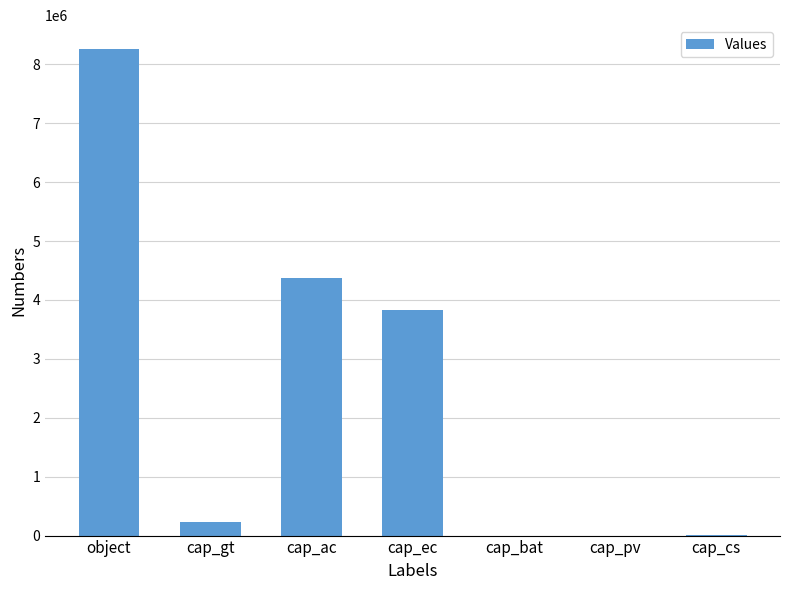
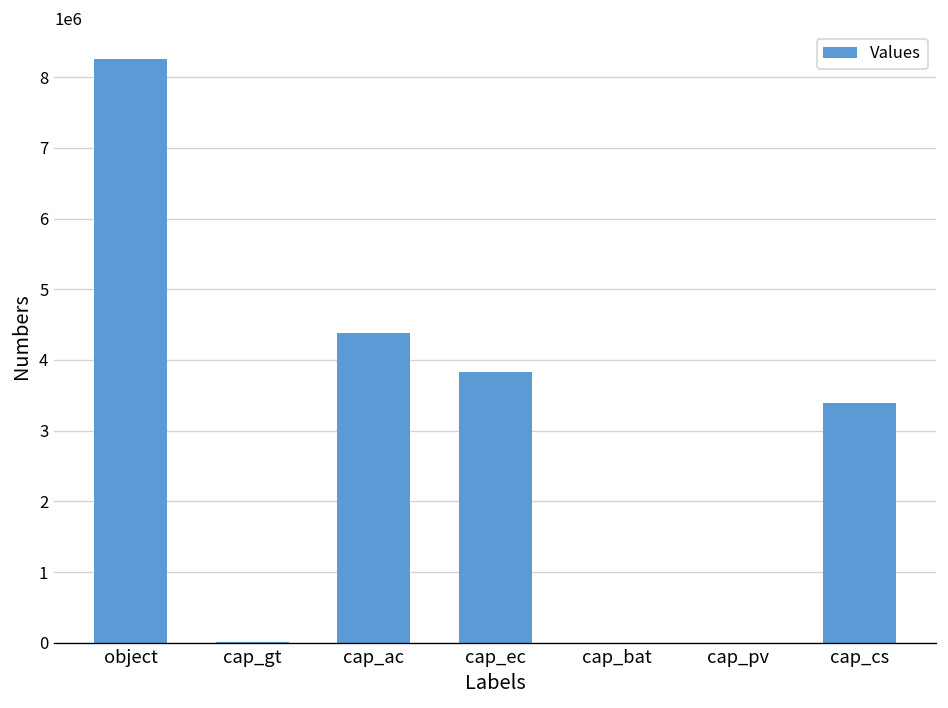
cap_gt: 200000 -> 0
cap_cs: 0 -> 3400000
